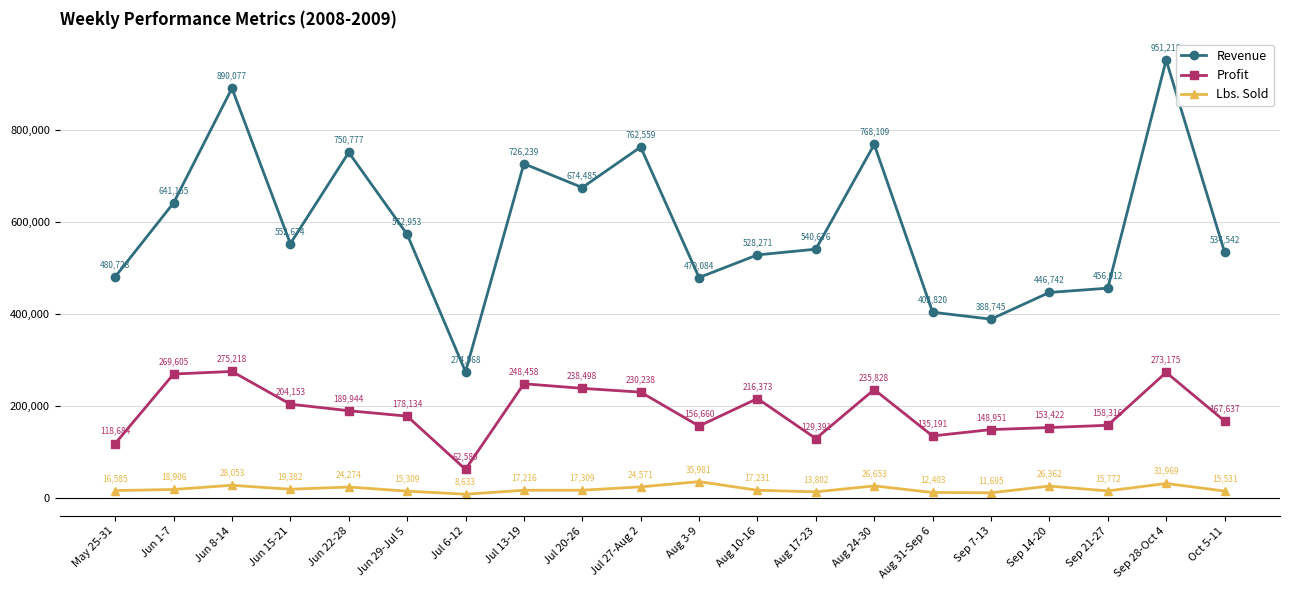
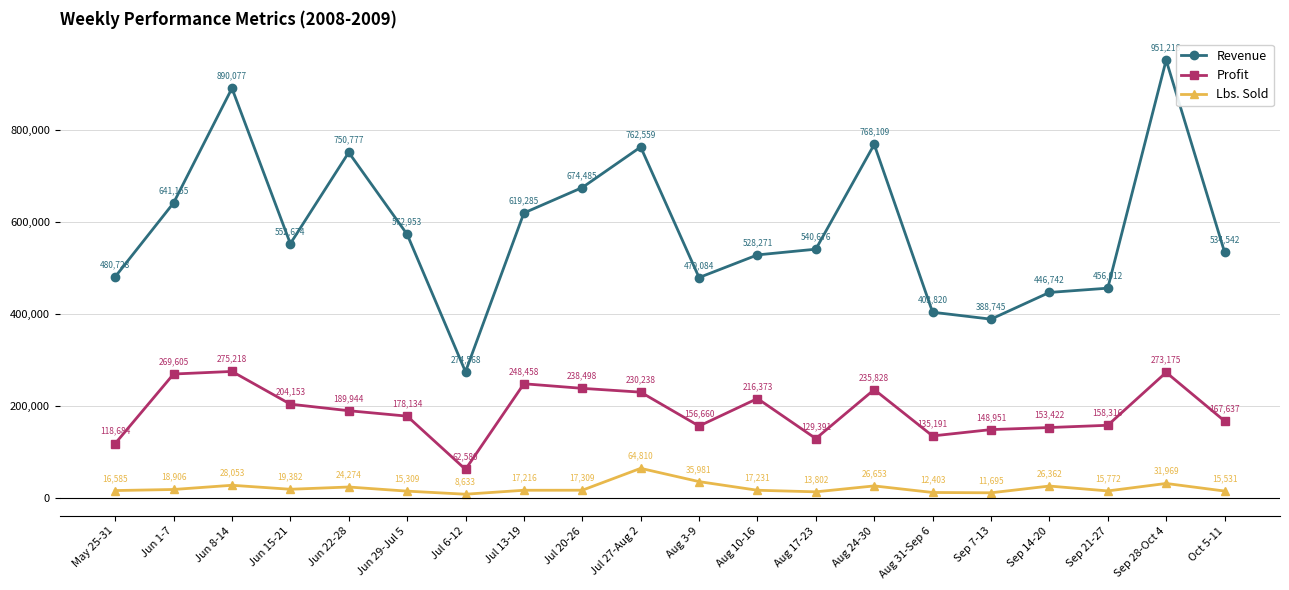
Revenue, Jul 13-19: 726,239 -> 619,285
Lbs. Sold, Jul 27-Aug 2: 24,571 -> 64,810
